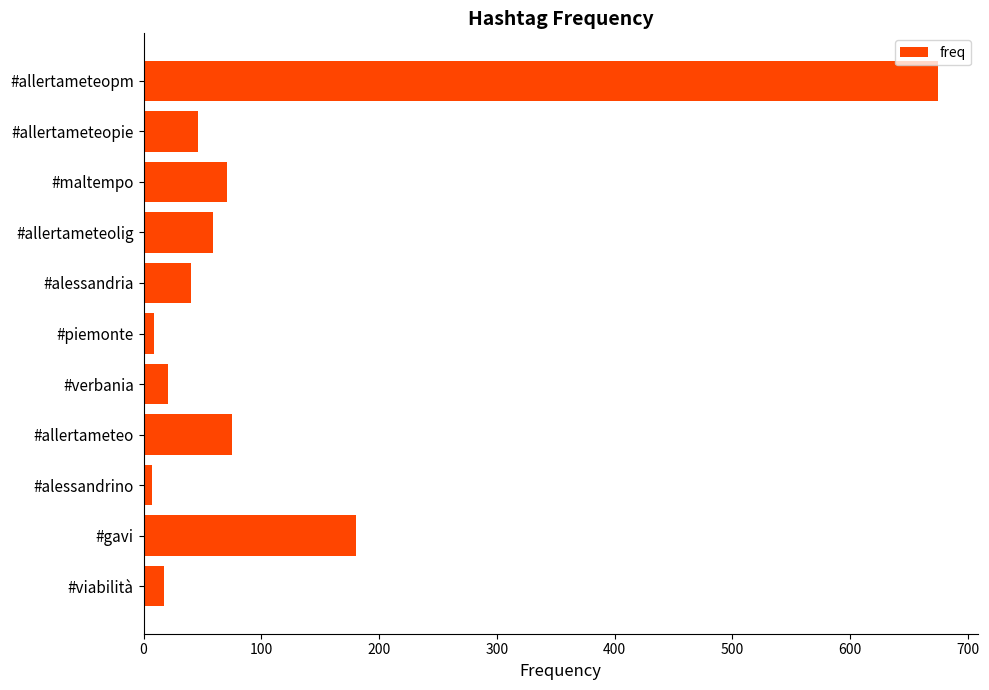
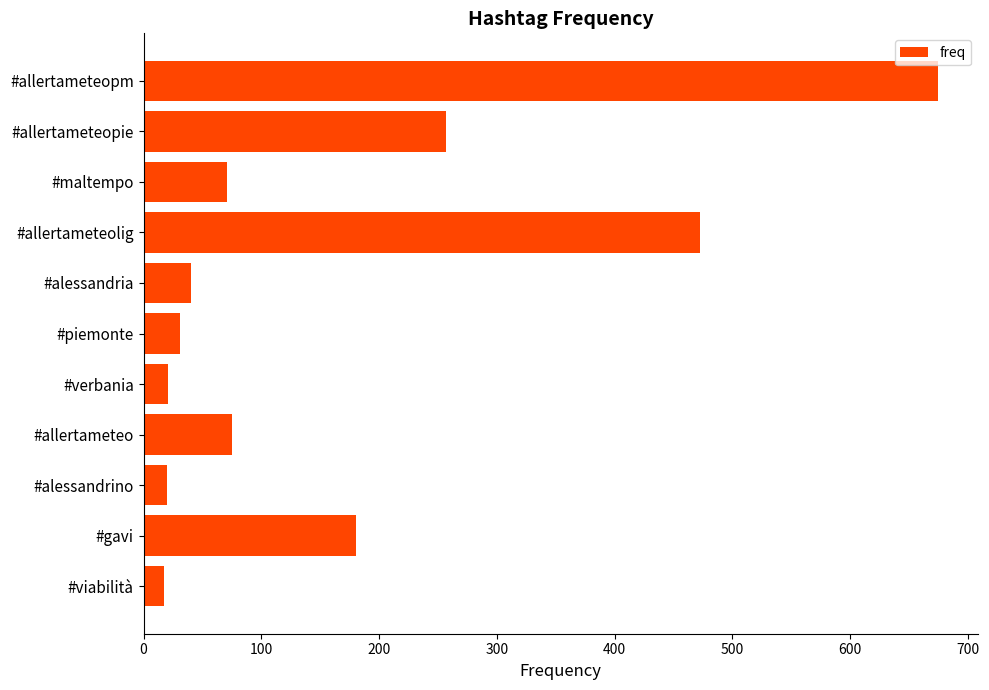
#allertameteopie: 46 -> 257
#allertameteolig: 59 -> 473
#piemonte: 9 -> 31
#alessandrino: 7 -> 20
